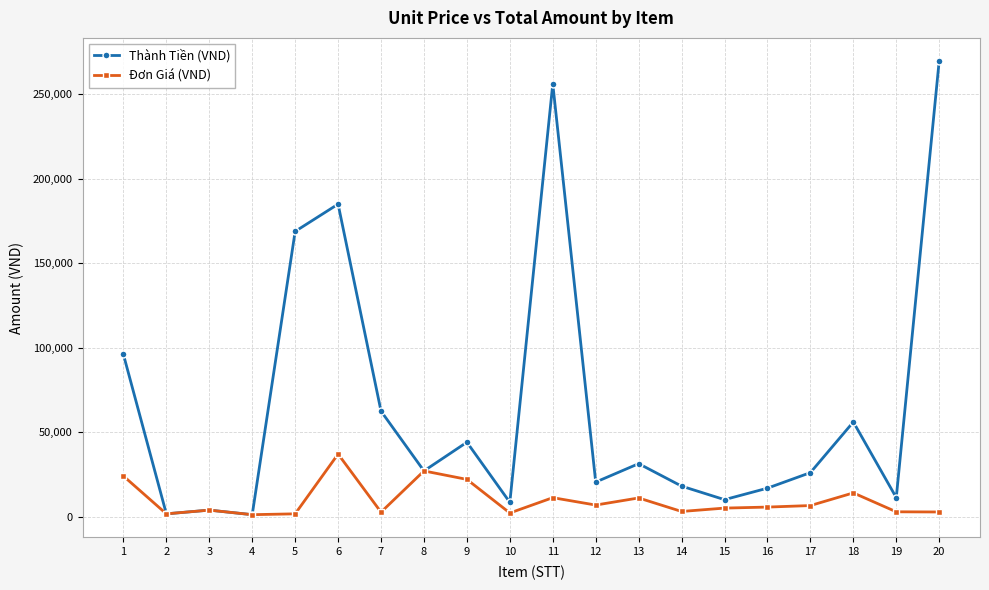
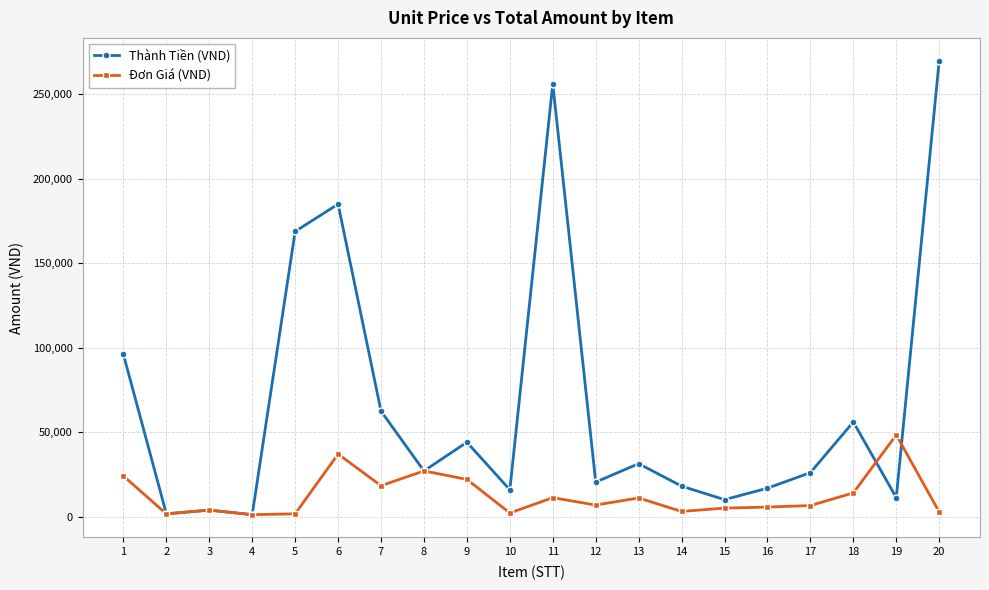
Đơn Giá (VND), 7: 3,000 -> 18,000
Thành Tiền (VND), 10: 8,000 -> 16,000
Đơn Giá (VND), 19: 3,000 -> 48,000
